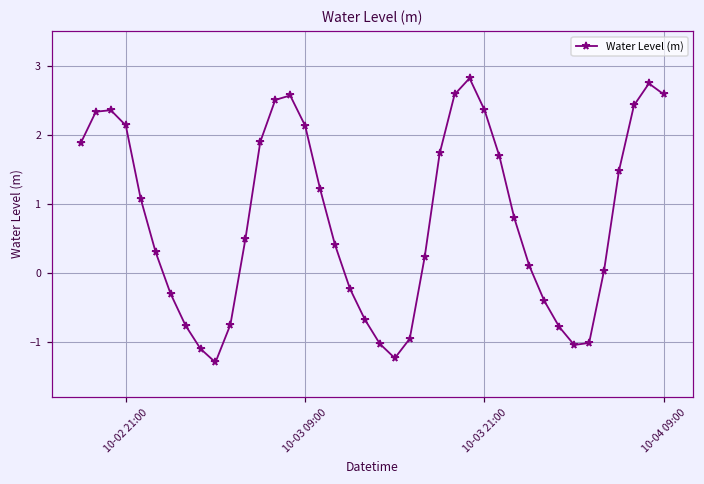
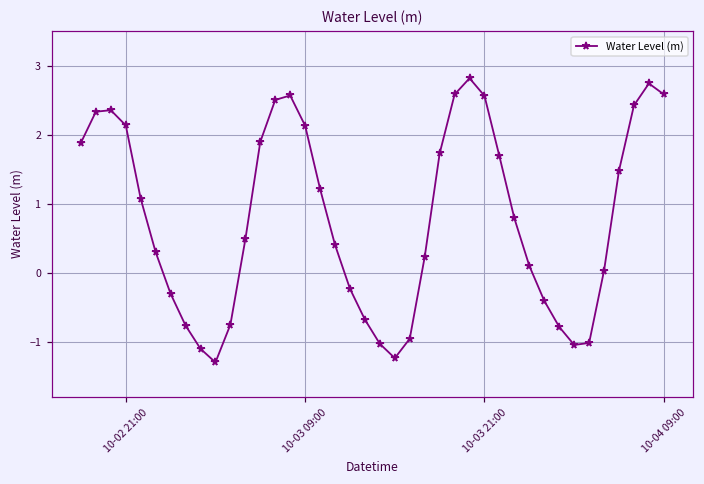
10-03 21:00: 2.4 -> 2.6
